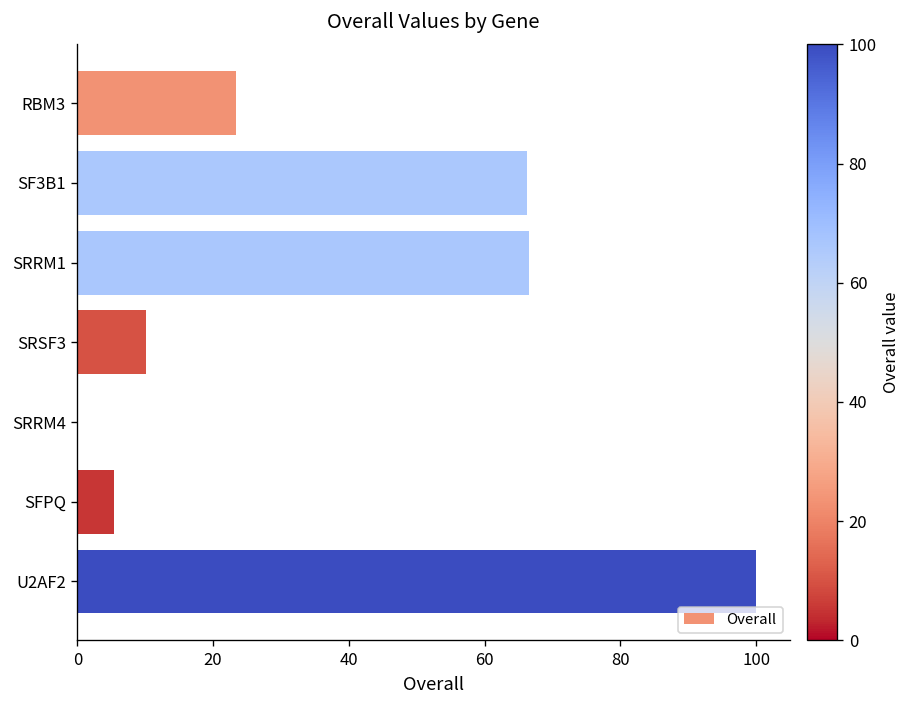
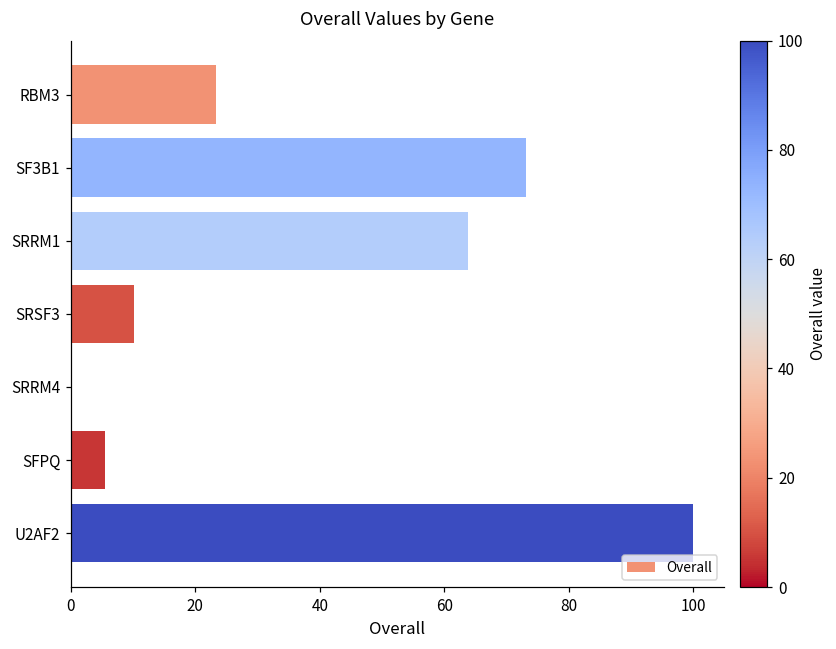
SF3B1: 66 -> 73
SRRM1: 67 -> 64
